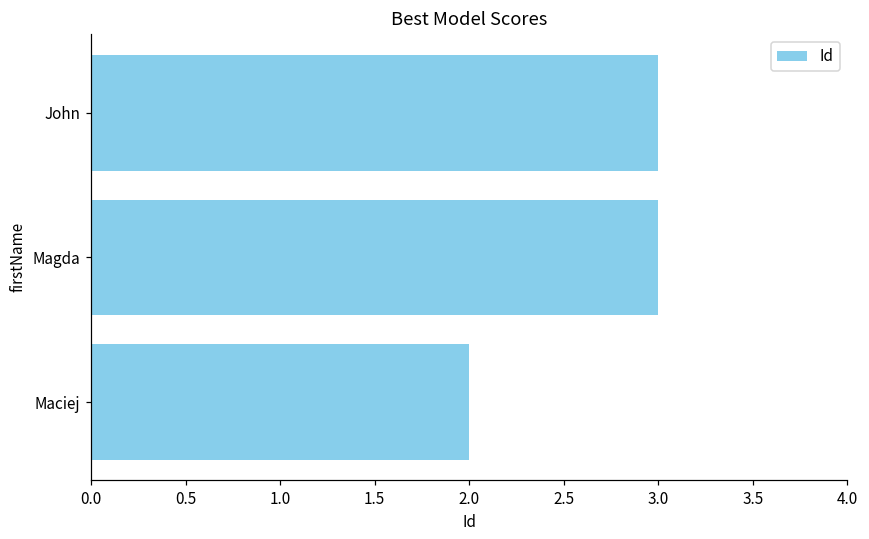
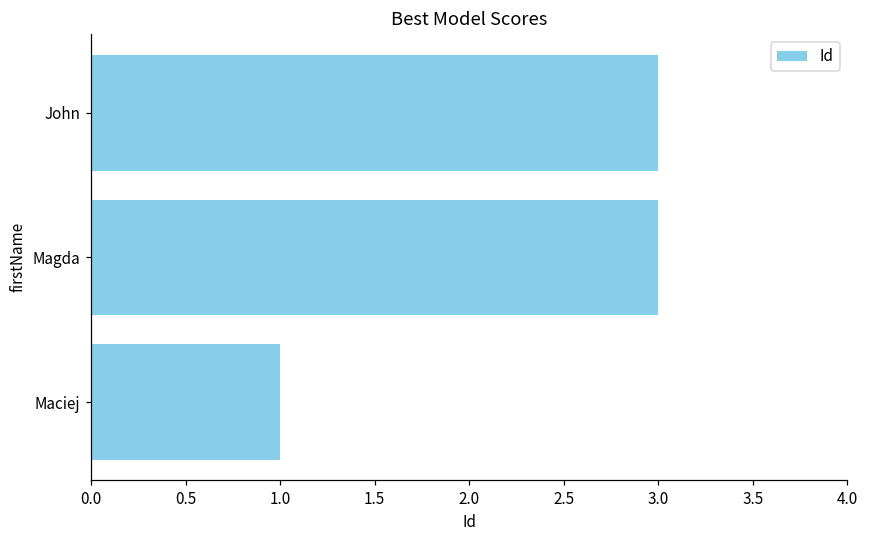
Maciej: 2 -> 1
